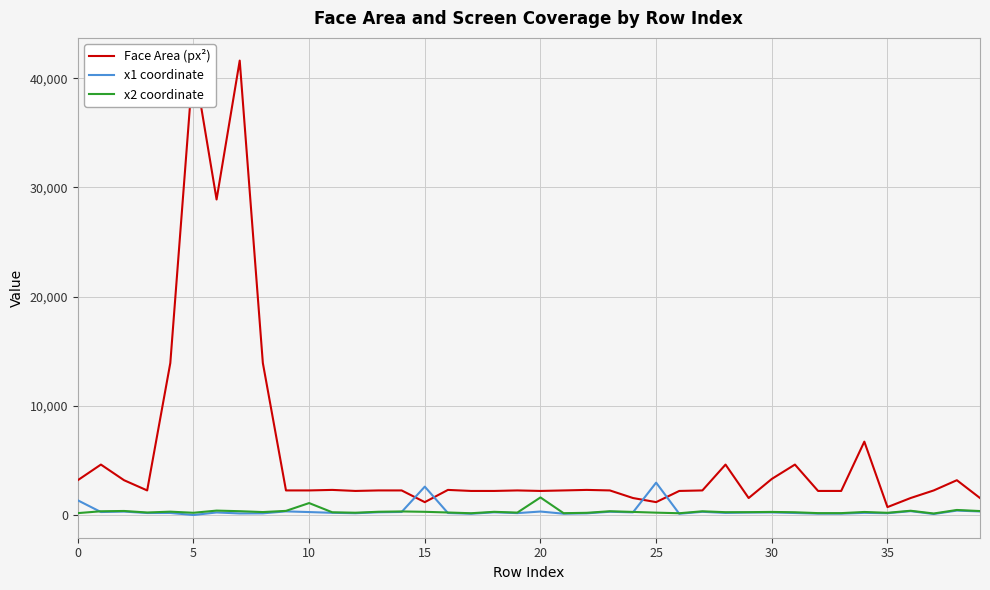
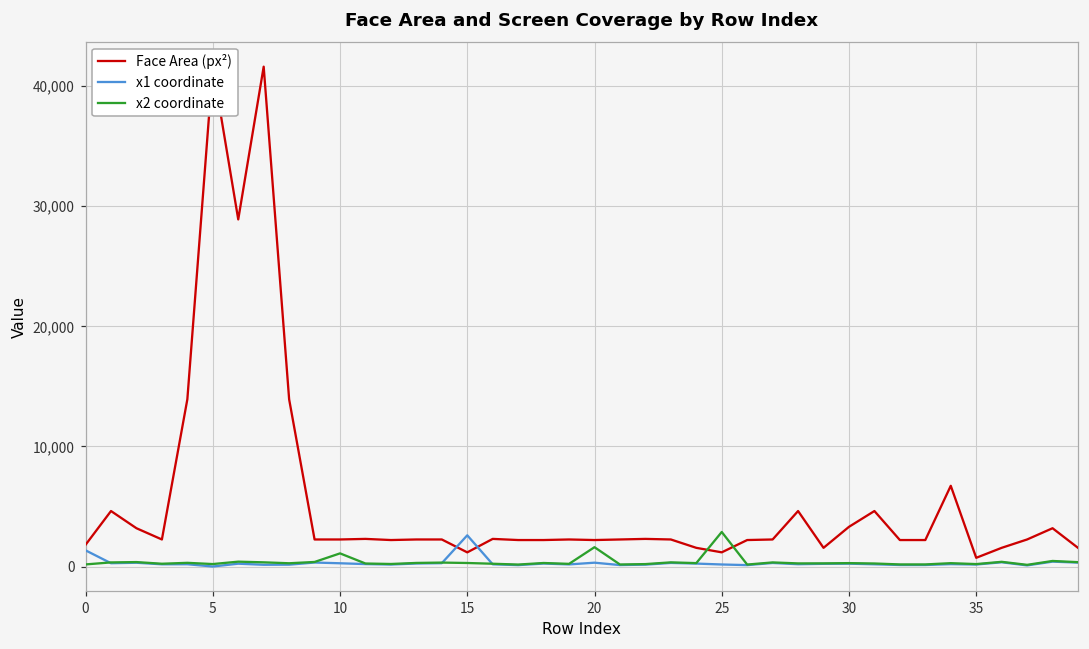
Face Area (px²), 0: 3,200 -> 1,800
x1 coordinate, 25: 3,000 -> 200
x2 coordinate, 25: 200 -> 2,900
